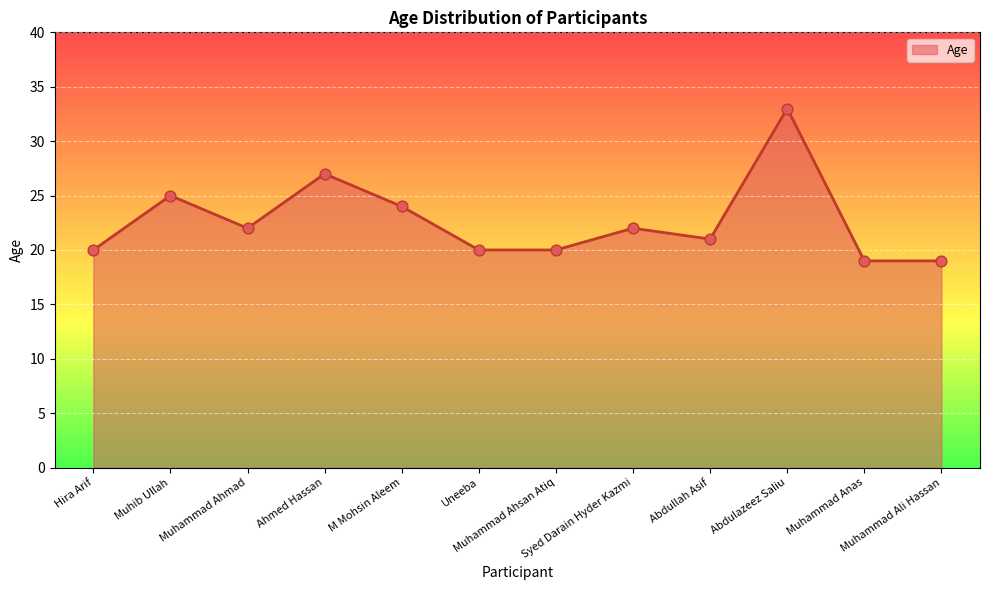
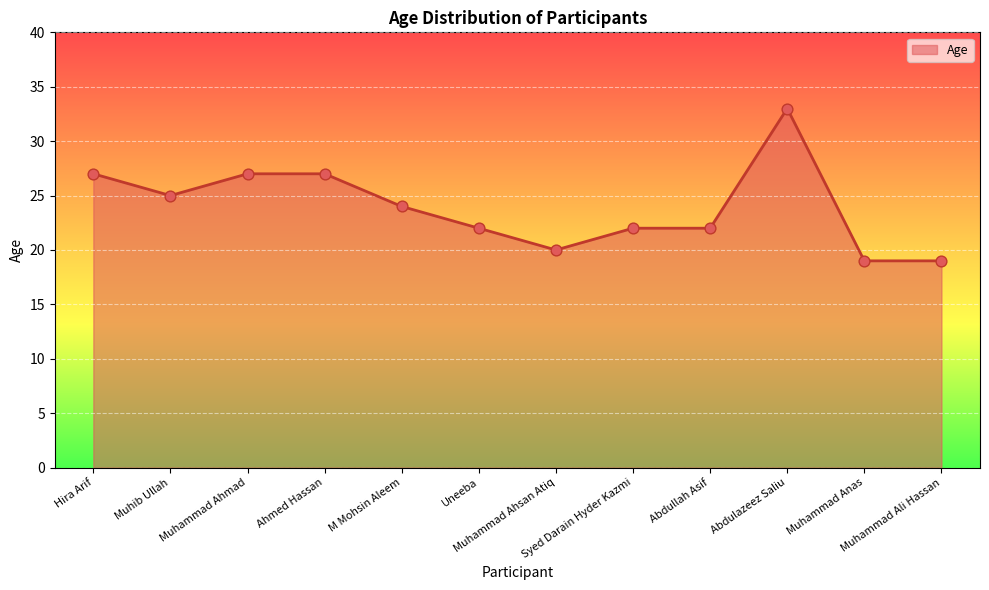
Hira Arif: 20 -> 27
Muhammad Ahmad: 22 -> 27
Uneeba: 20 -> 22
Abdullah Asif: 21 -> 22
